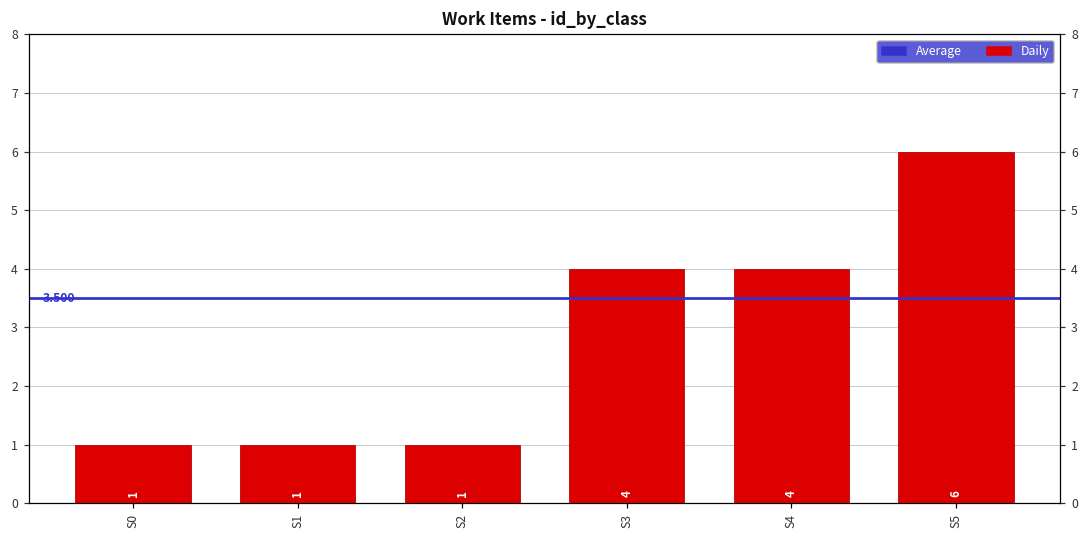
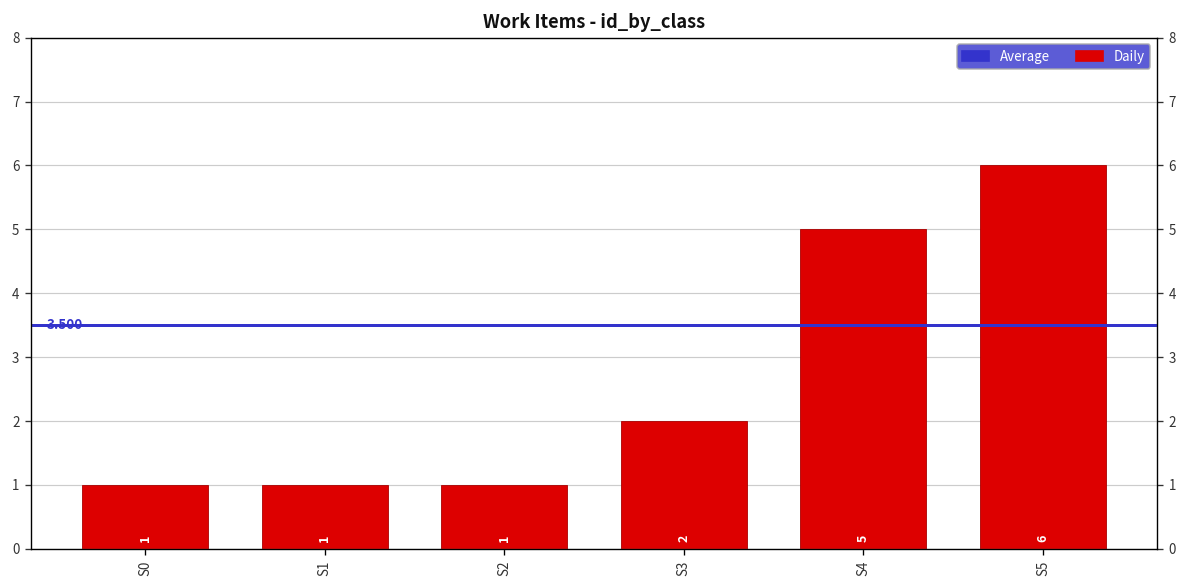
S3: 4 -> 2
S4: 4 -> 5
